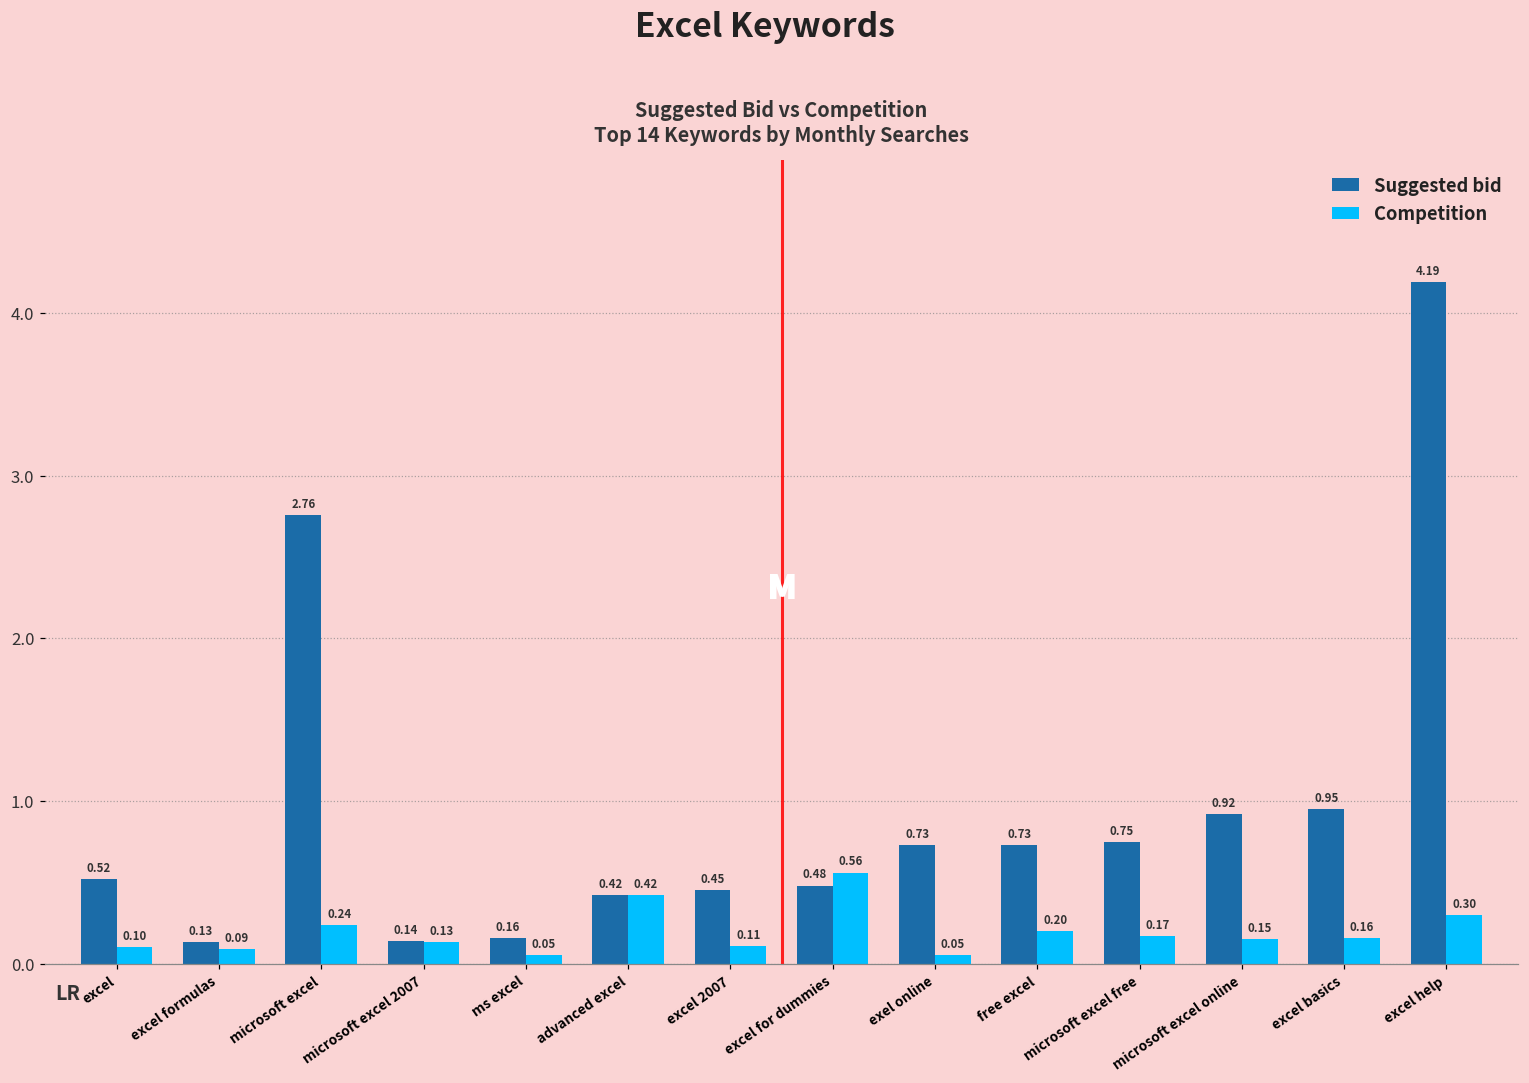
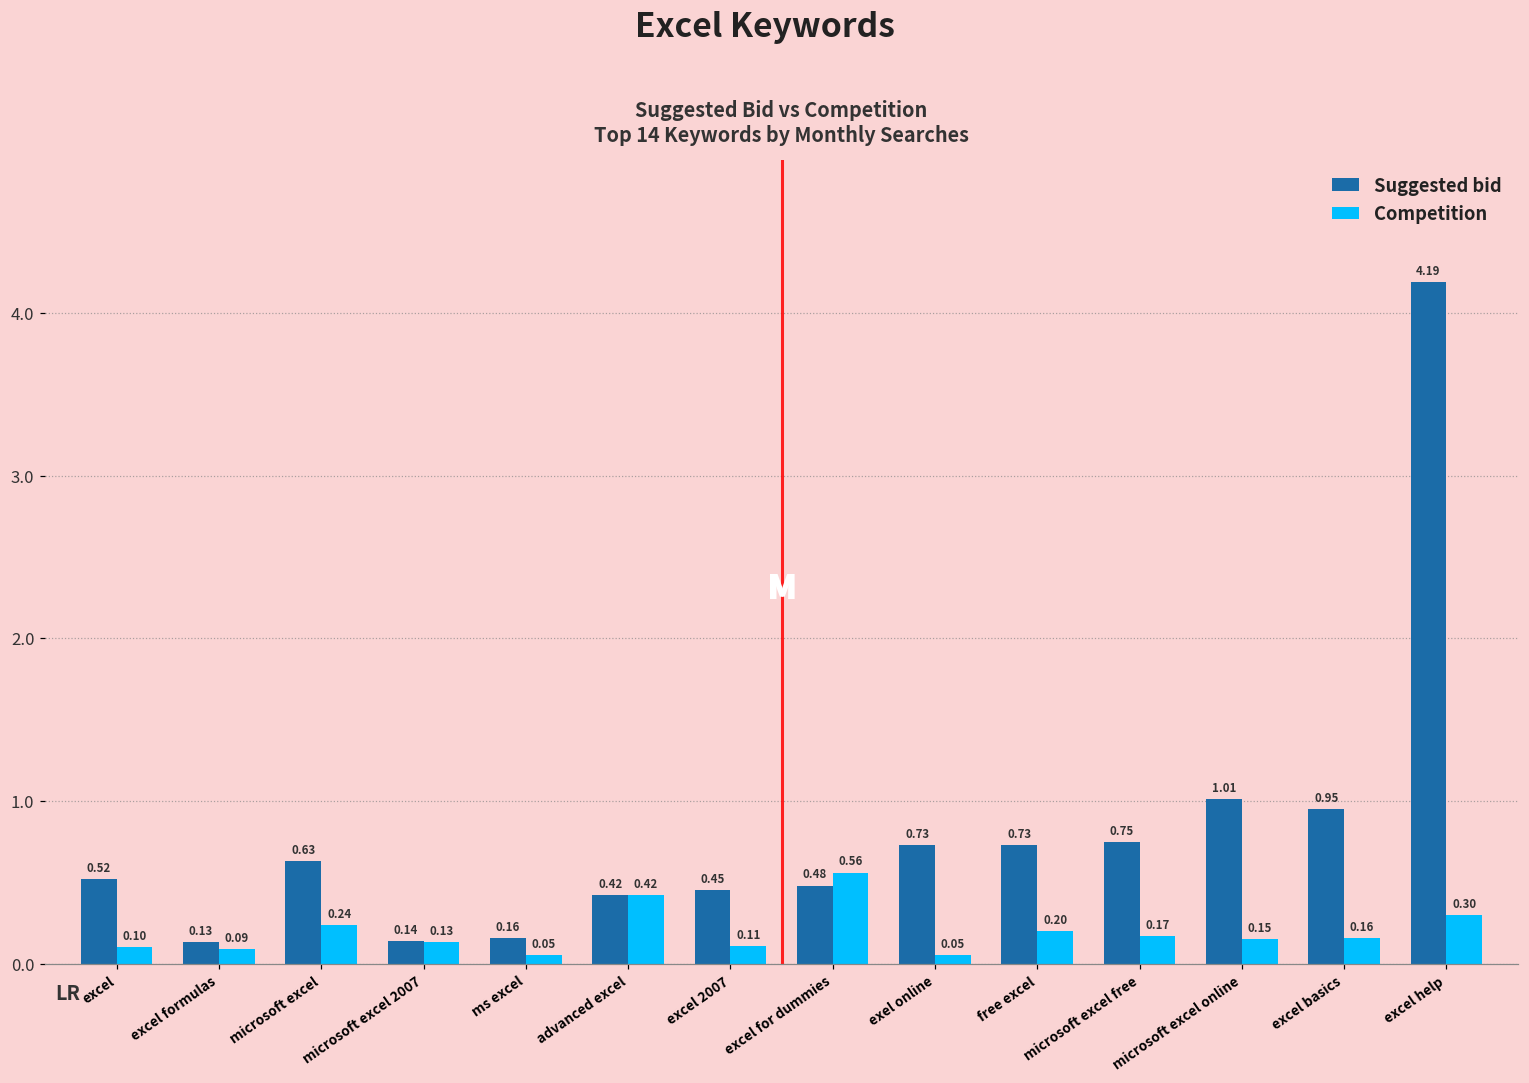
Suggested bid, microsoft excel: 2.76 -> 0.63
Suggested bid, microsoft excel online: 0.92 -> 1.01
